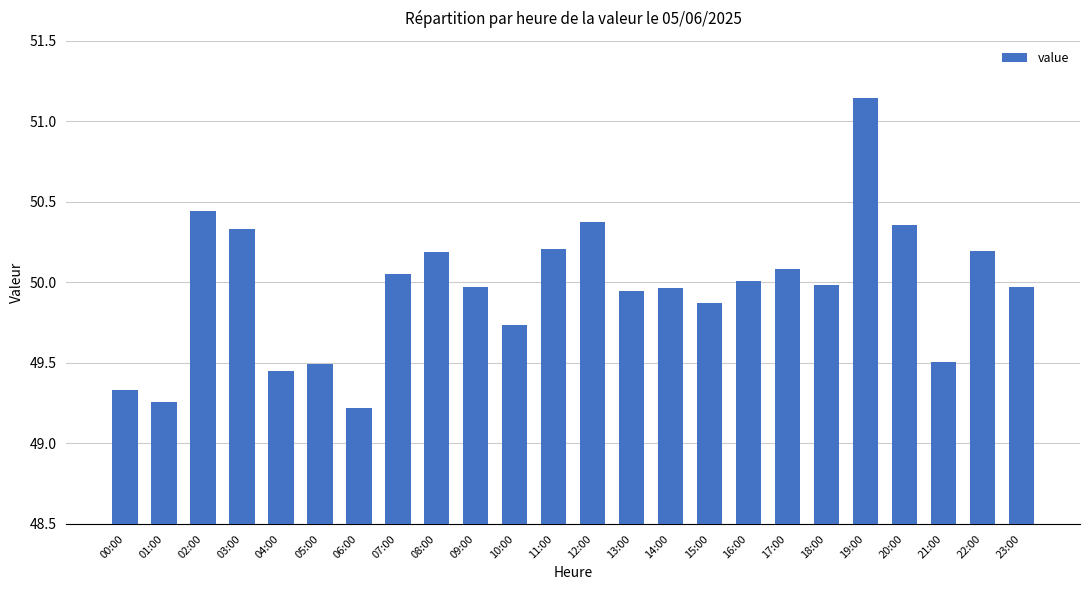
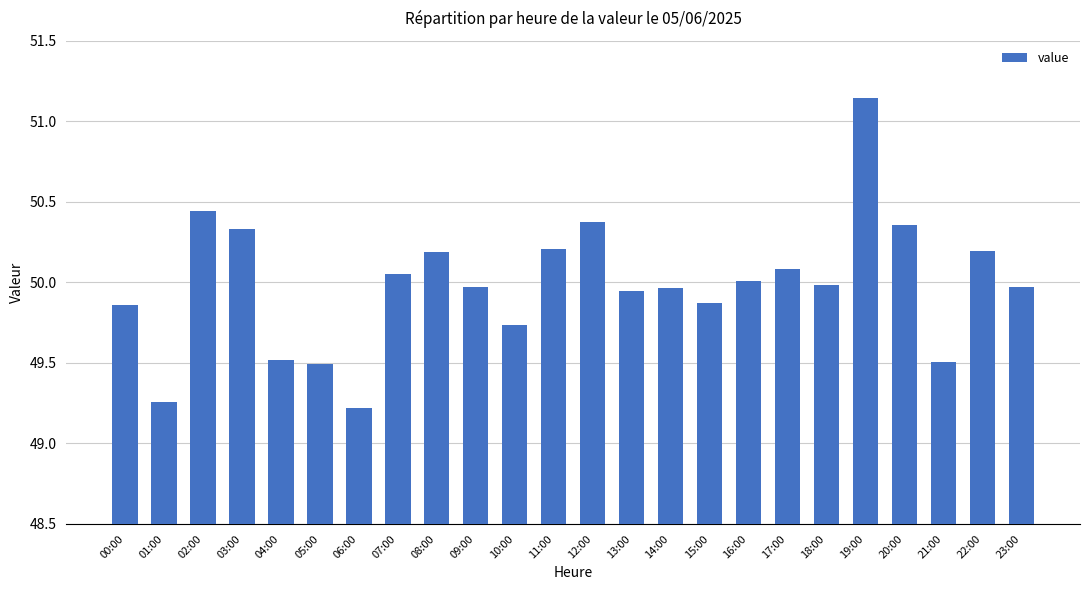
00:00: 49.33 -> 49.86
04:00: 49.45 -> 49.52
